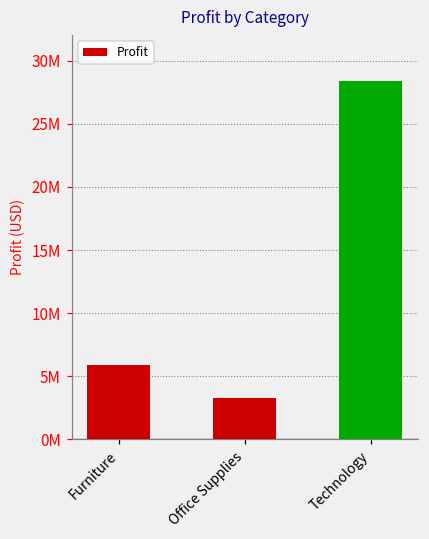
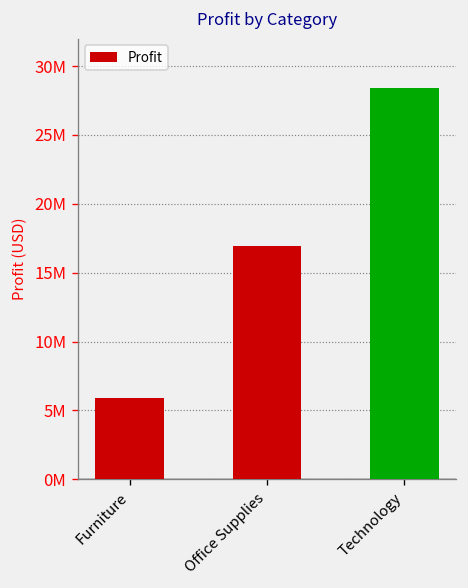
Office Supplies: 3300000 -> 16900000
